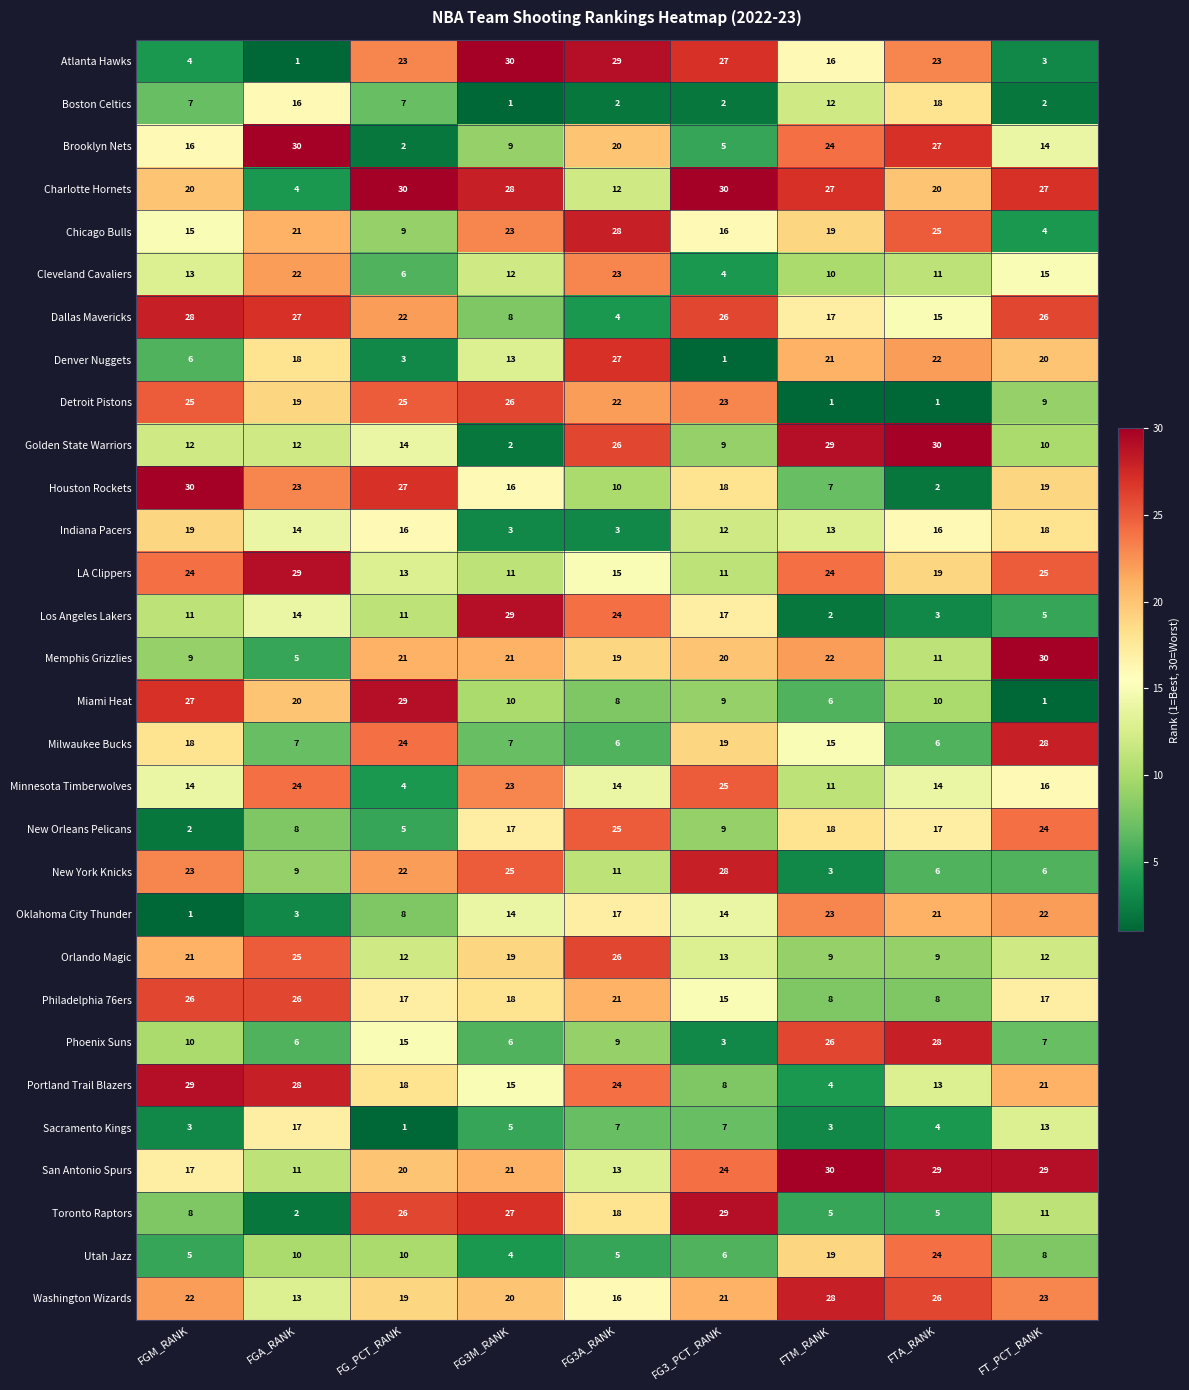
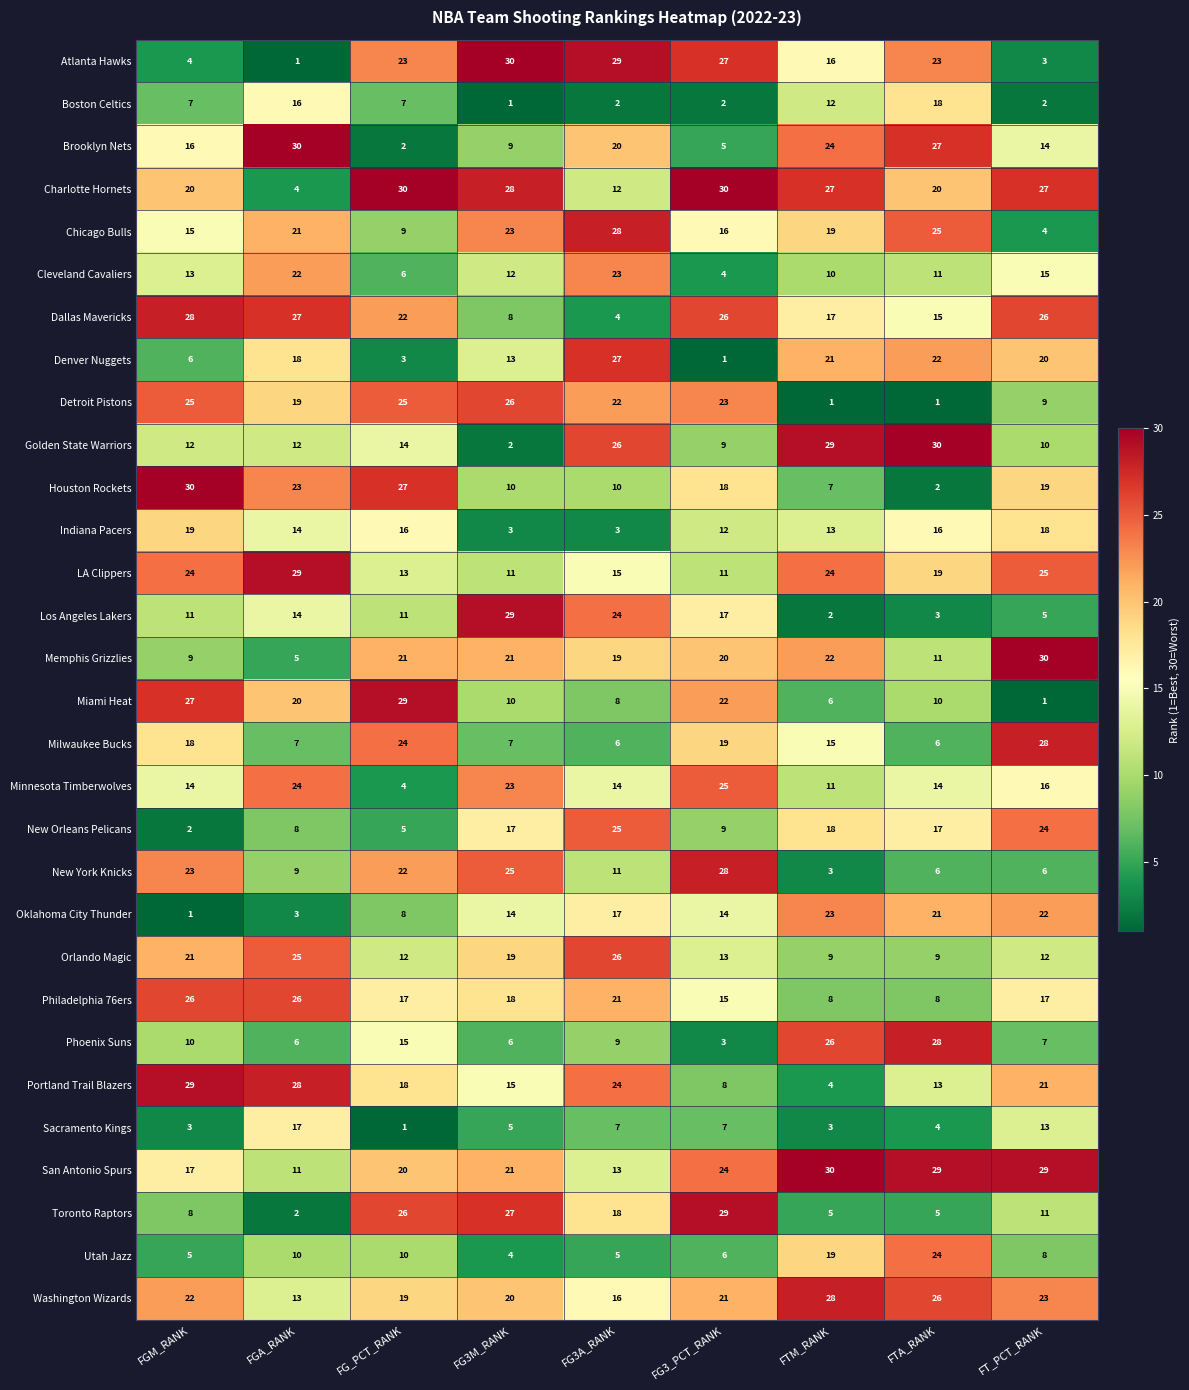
Houston Rockets, FG3M_RANK: 16 -> 10
Miami Heat, FG3_PCT_RANK: 9 -> 22
